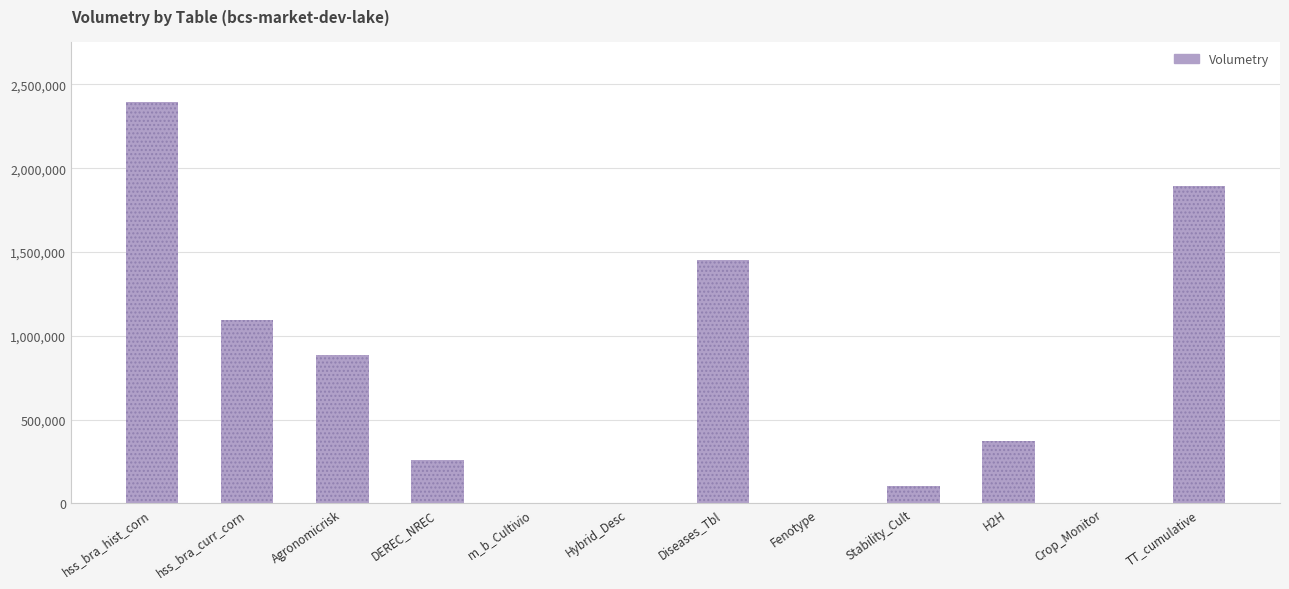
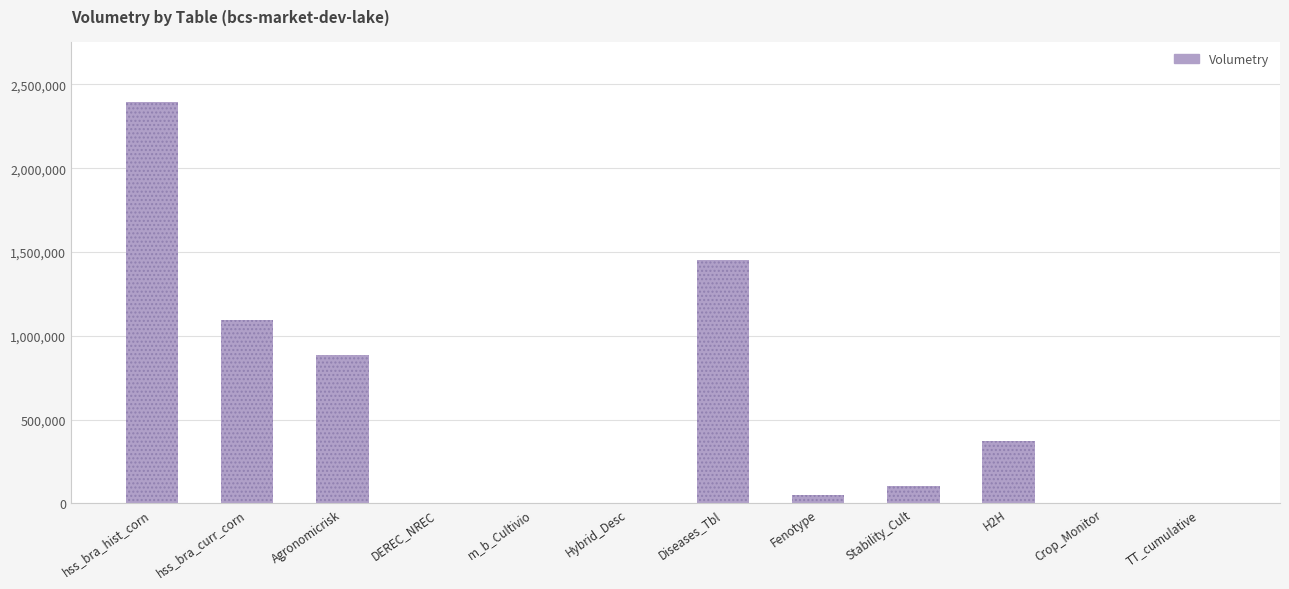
DEREC_NREC: 260,000 -> 0
Fenotype: 0 -> 50,000
TT_cumulative: 1,900,000 -> 0
